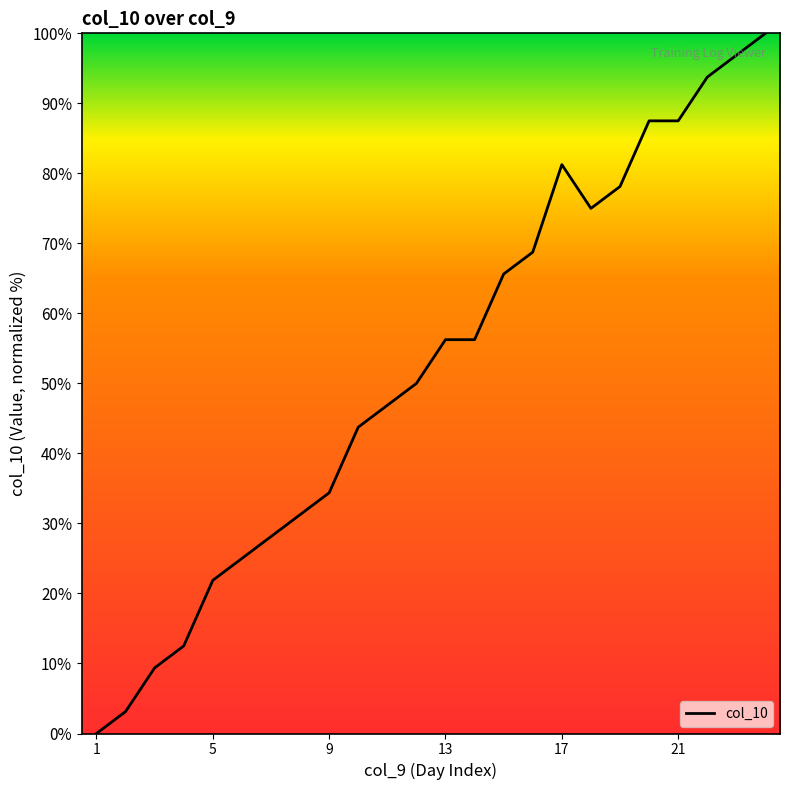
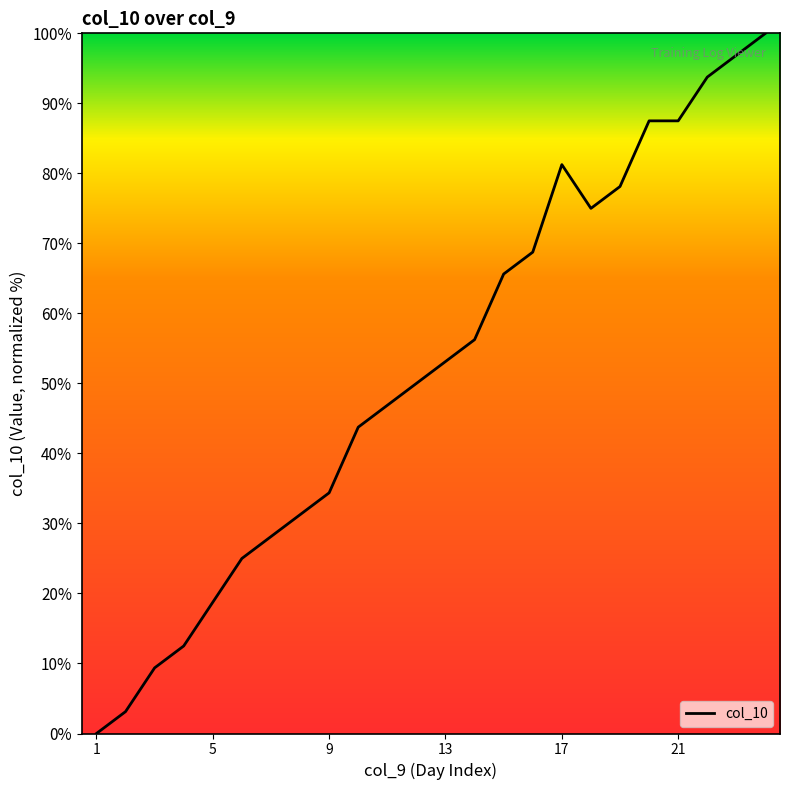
5: 22% -> 19%
13: 56% -> 53%
